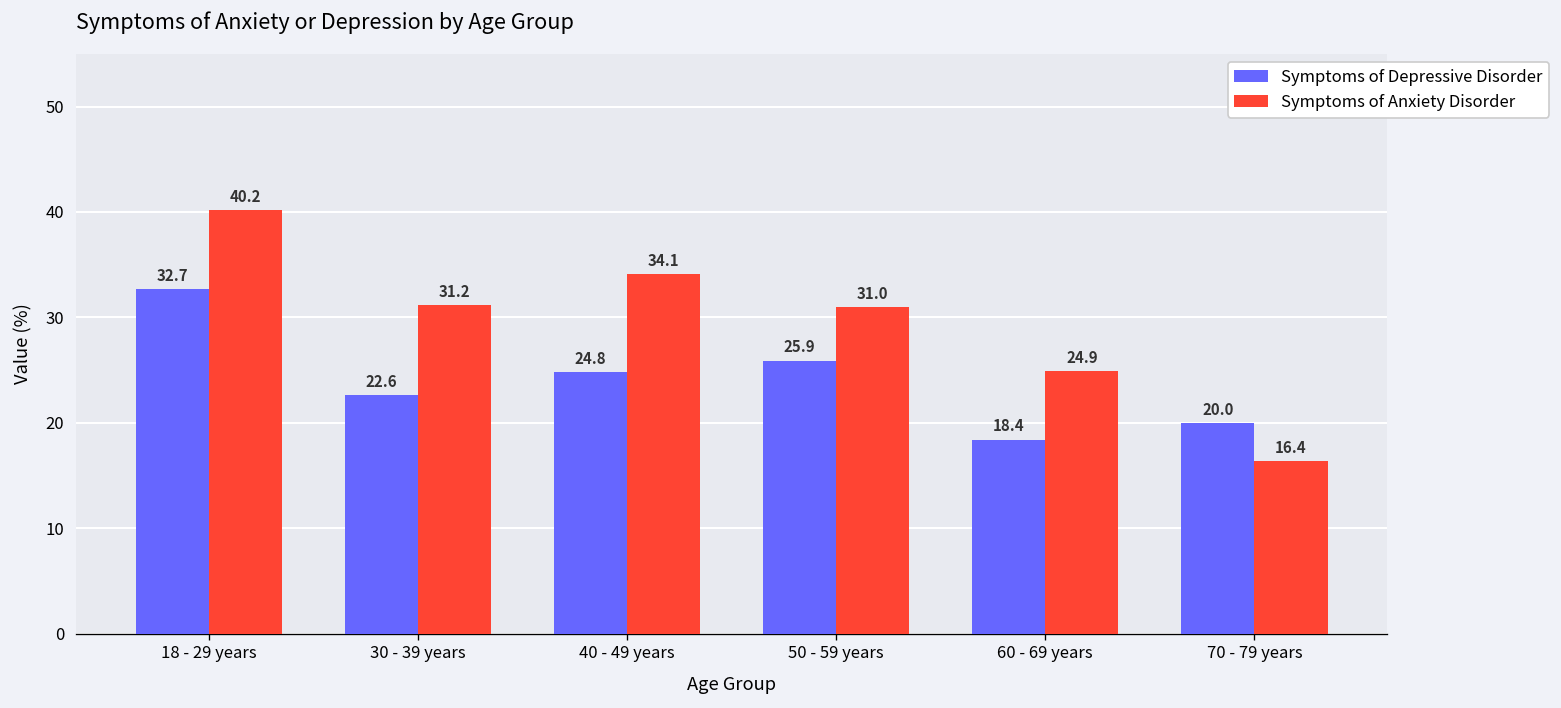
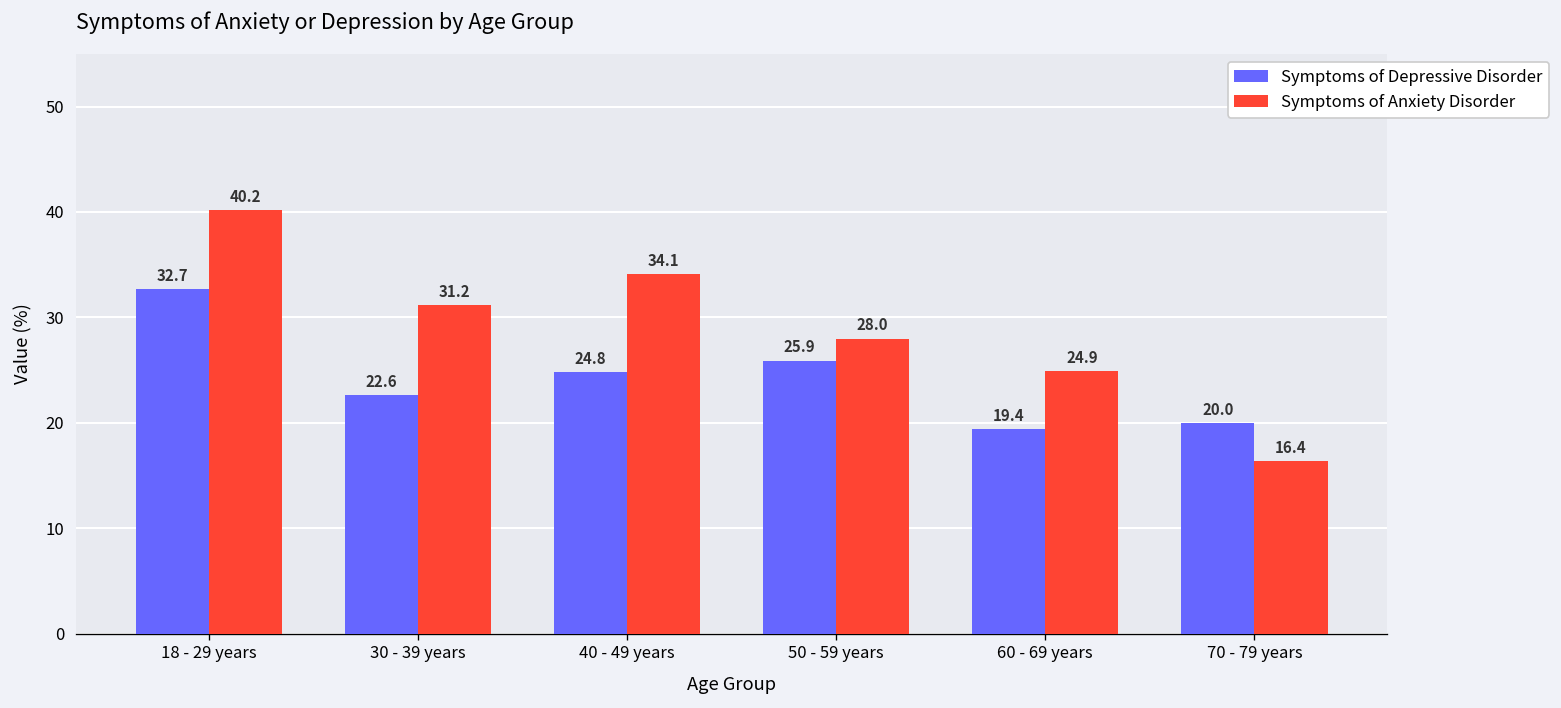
Symptoms of Anxiety Disorder, 50 - 59 years: 31.0 -> 28.0
Symptoms of Depressive Disorder, 60 - 69 years: 18.4 -> 19.4
